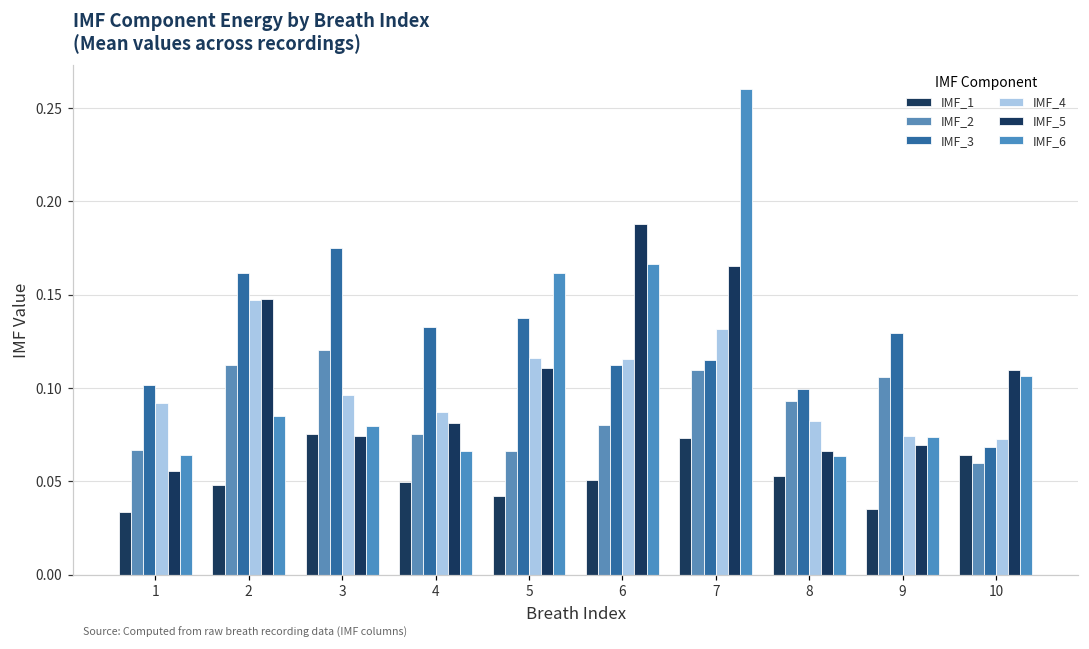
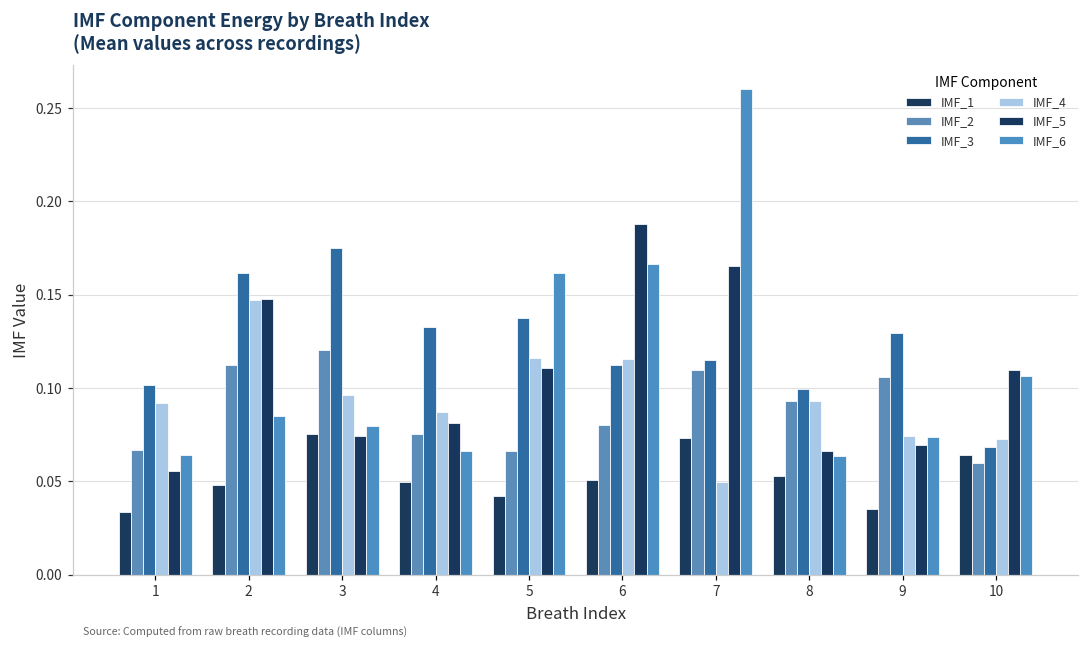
IMF_4, 7: 0.132 -> 0.050
IMF_4, 8: 0.082 -> 0.093
